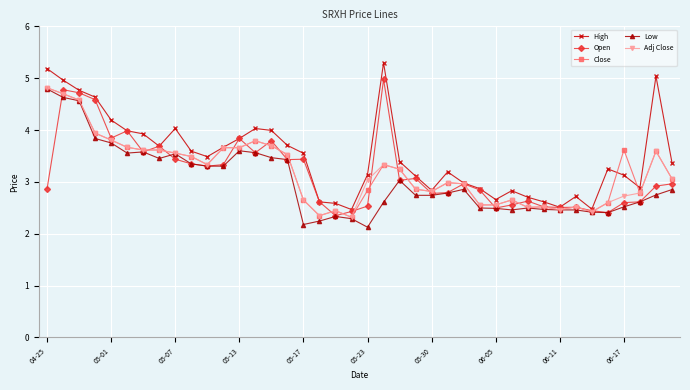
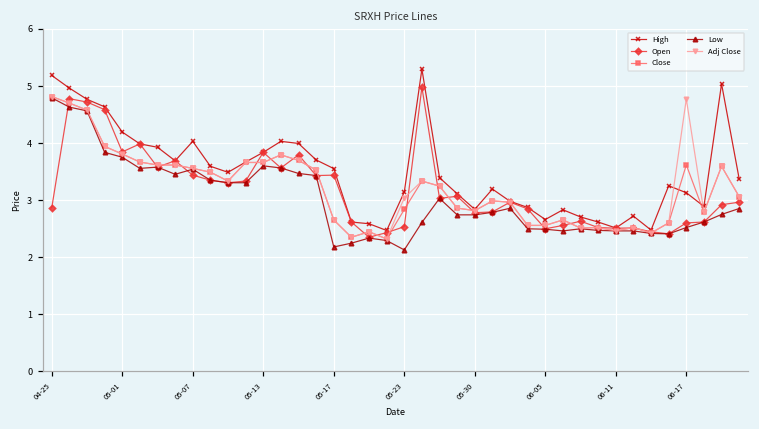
Adj Close, 06-17: 2.7 -> 4.8
